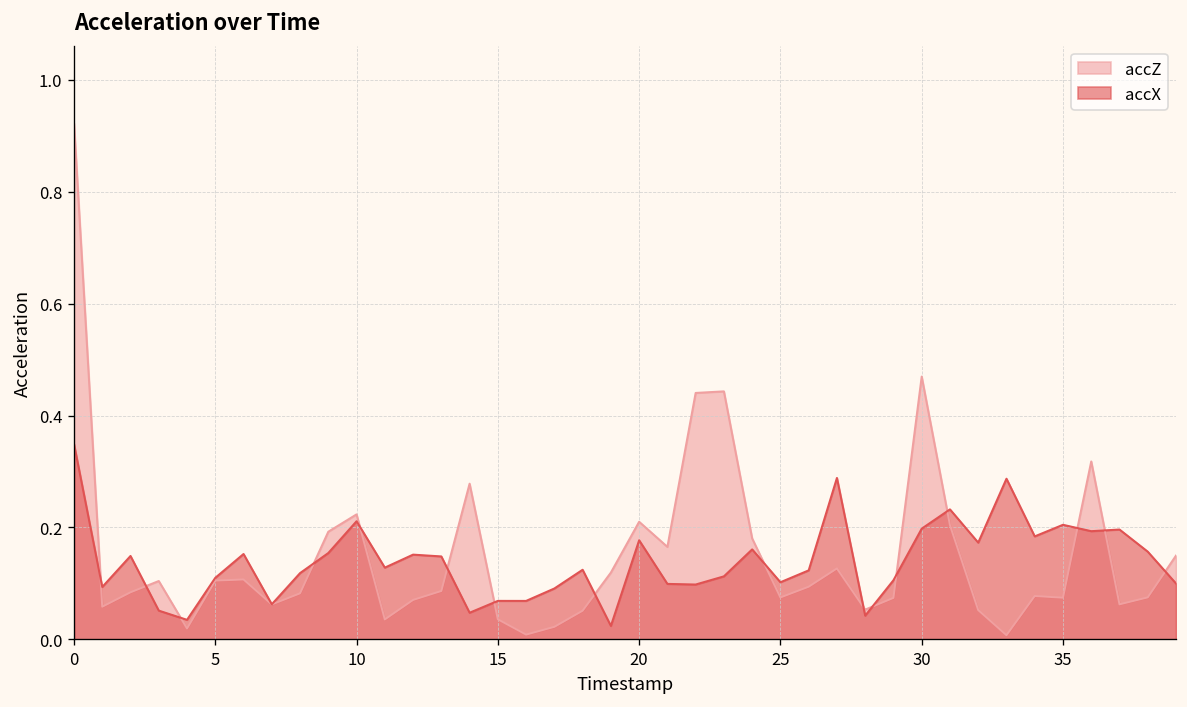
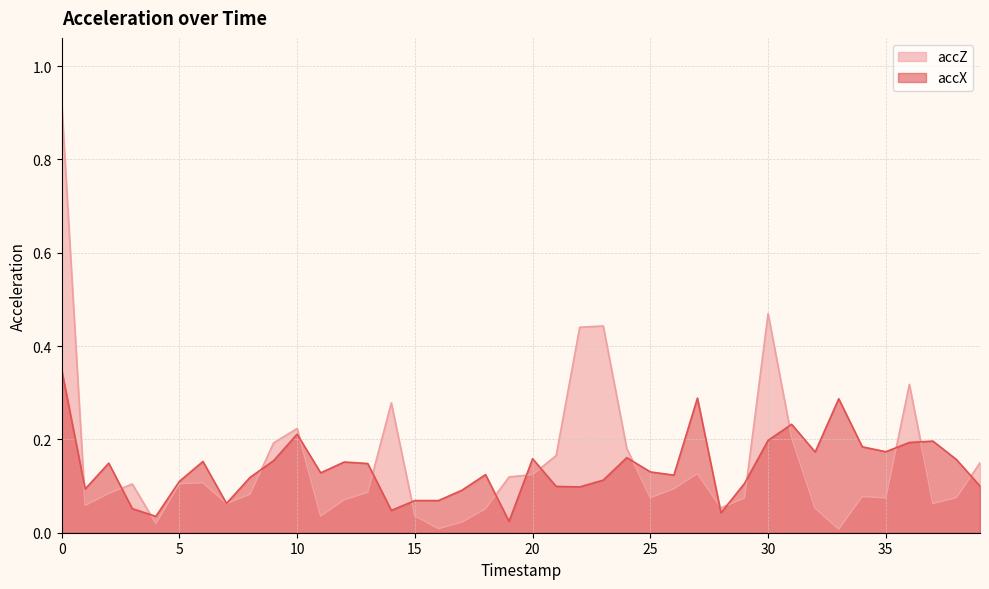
accZ, 20: 0.21 -> 0.12
accX, 20: 0.18 -> 0.16
accX, 25: 0.10 -> 0.13
accX, 35: 0.20 -> 0.17
